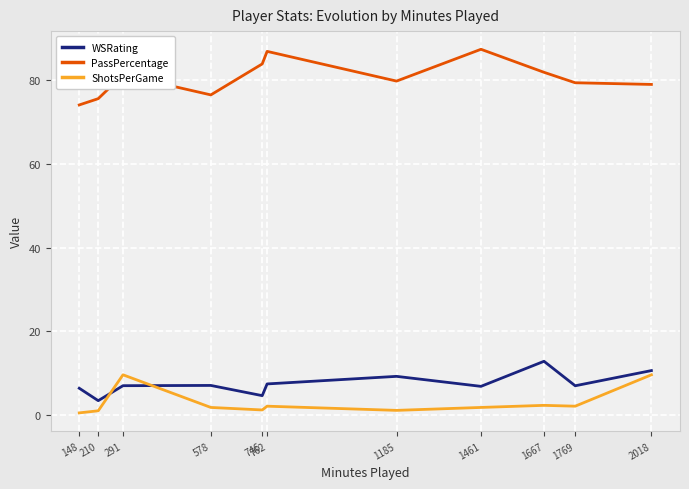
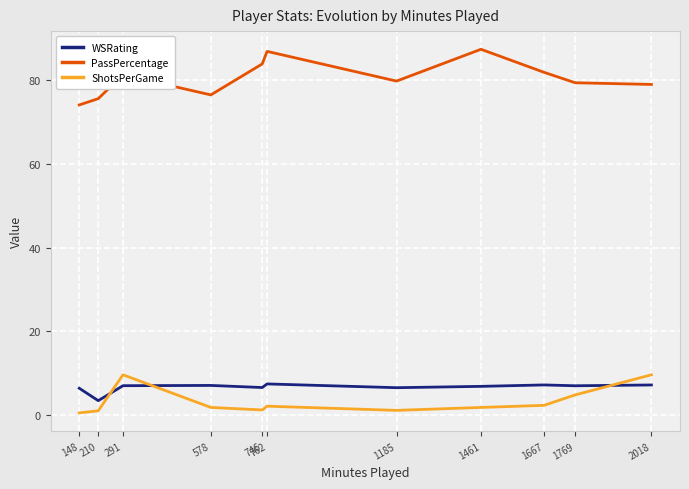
WSRating, 746: 5 -> 7
WSRating, 1185: 9 -> 7
WSRating, 1667: 13 -> 7
ShotsPerGame, 1769: 2 -> 5
WSRating, 2018: 11 -> 7
